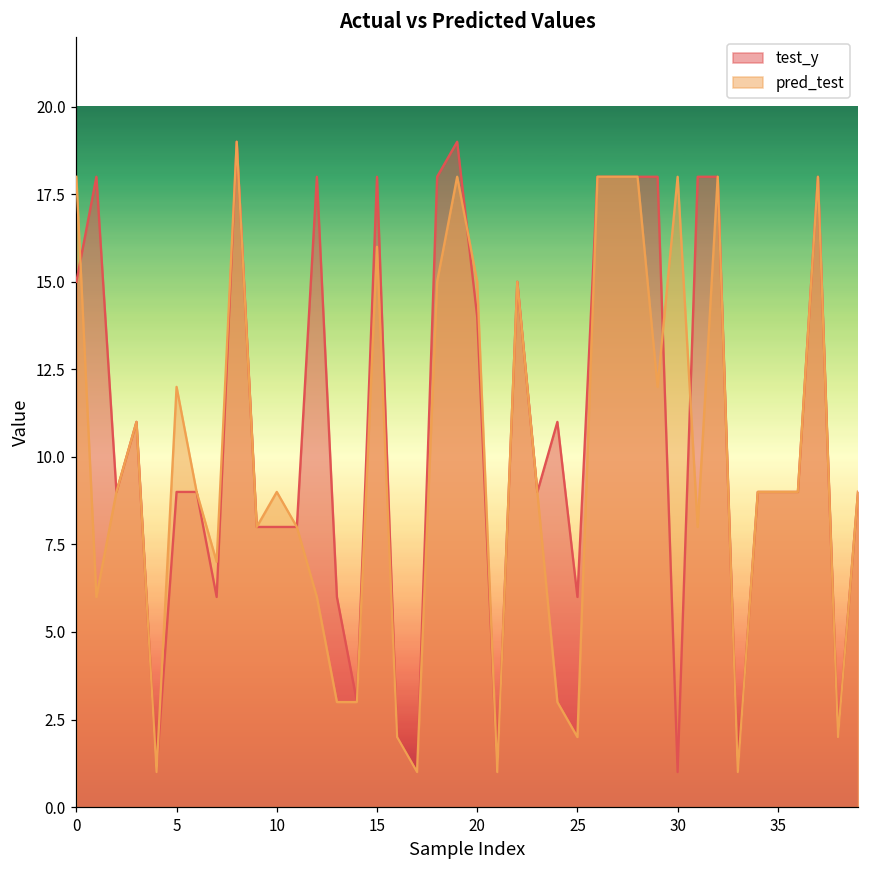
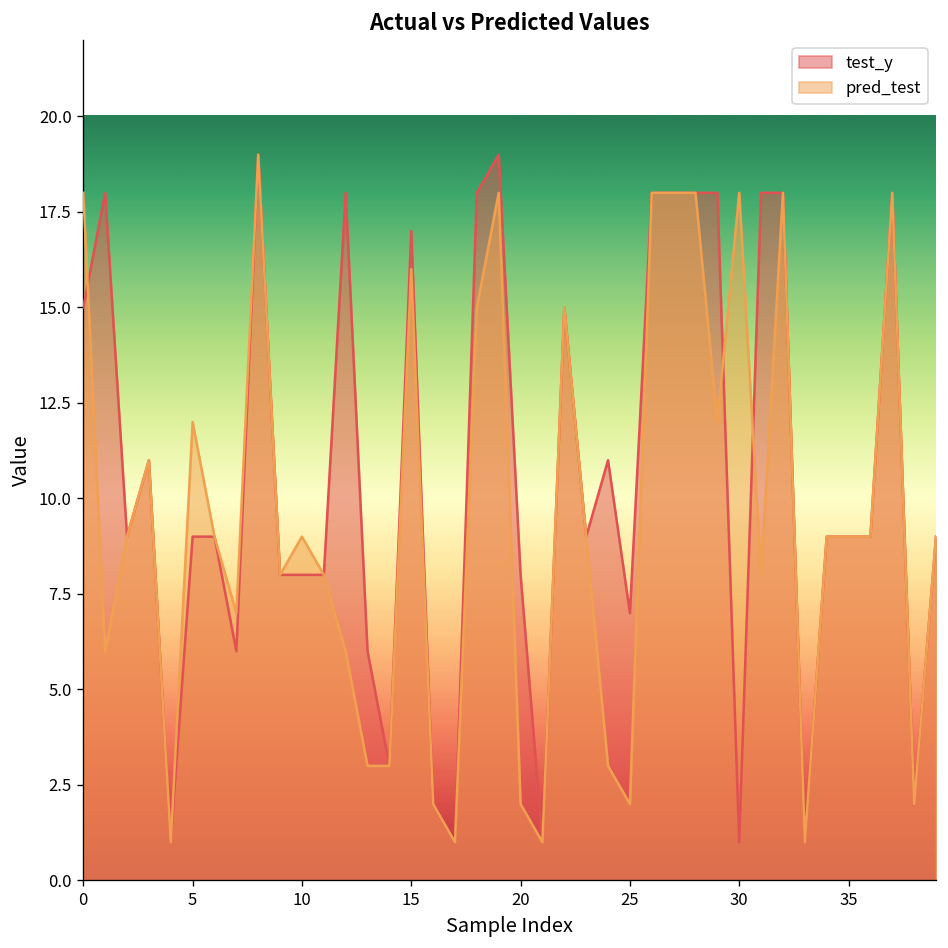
test_y, 15: 18 -> 17
test_y, 20: 14 -> 8
pred_test, 20: 15 -> 2
test_y, 25: 6 -> 7
